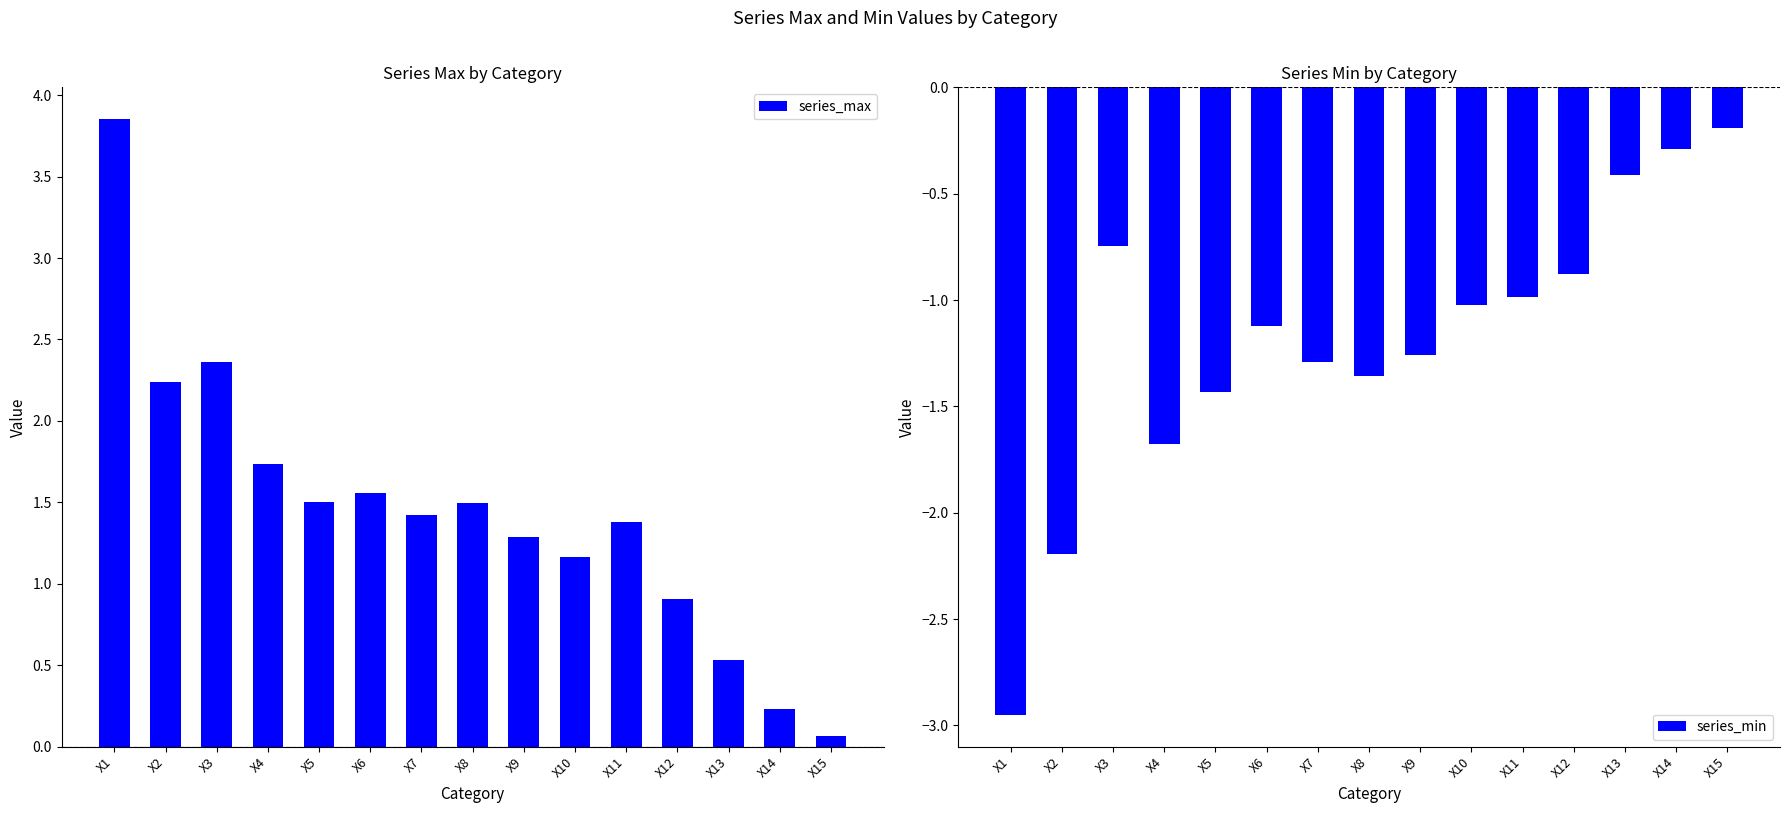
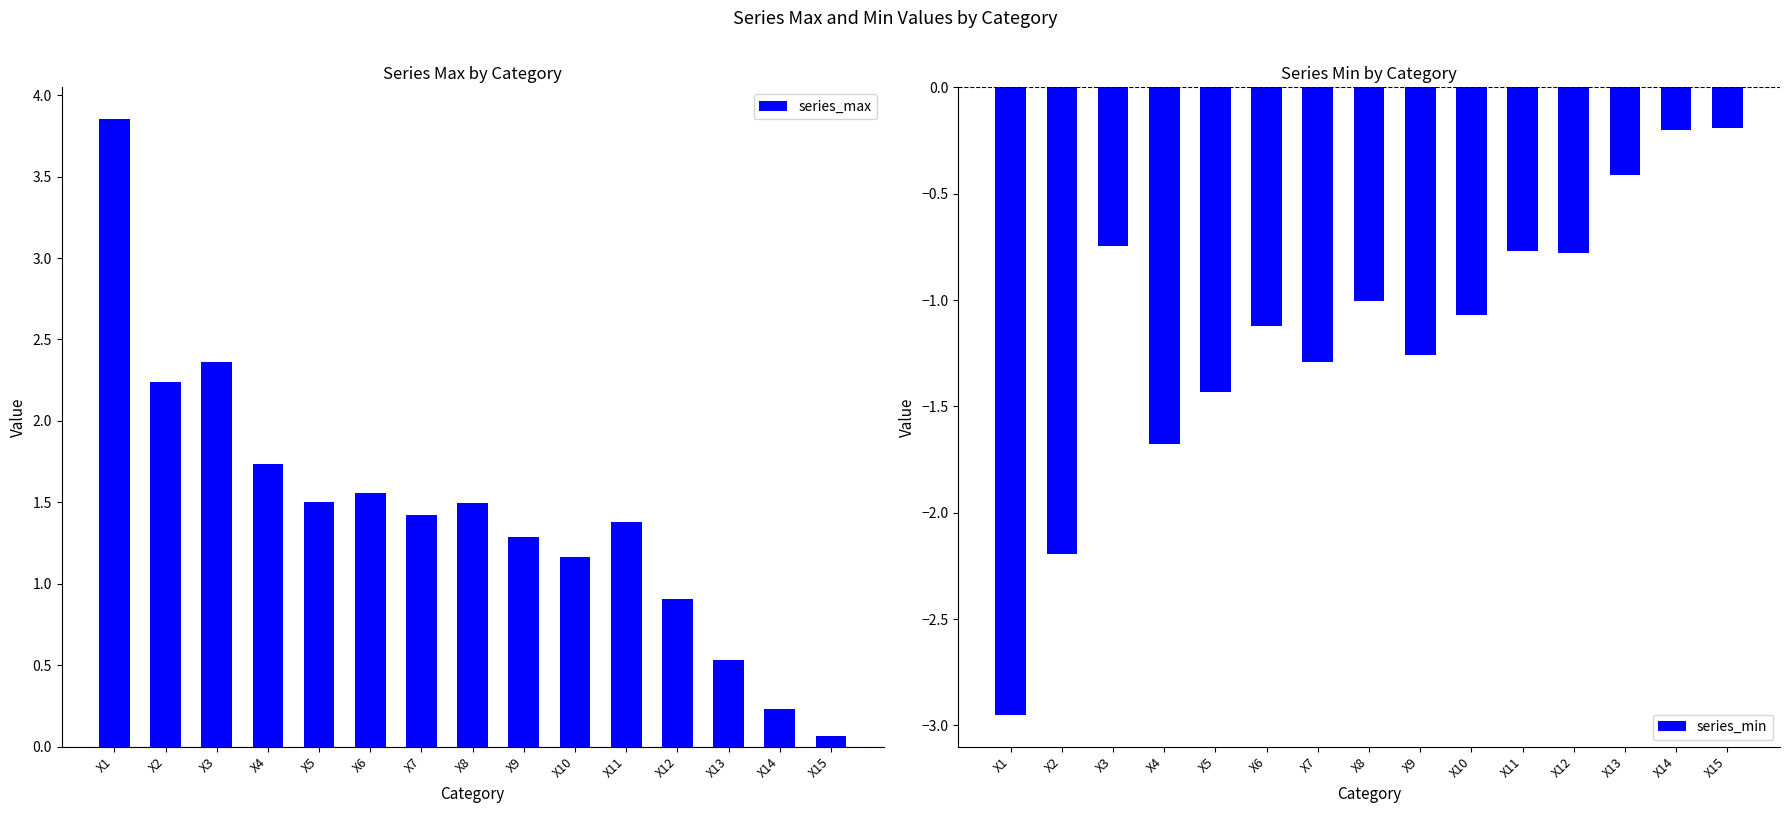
Series Min by Category, X8: -1.36 -> -1.01
Series Min by Category, X10: -1.02 -> -1.07
Series Min by Category, X11: -0.98 -> -0.77
Series Min by Category, X12: -0.88 -> -0.78
Series Min by Category, X14: -0.29 -> -0.20
